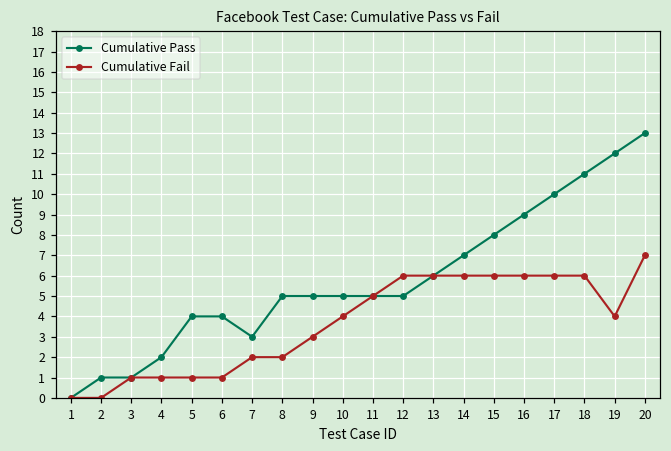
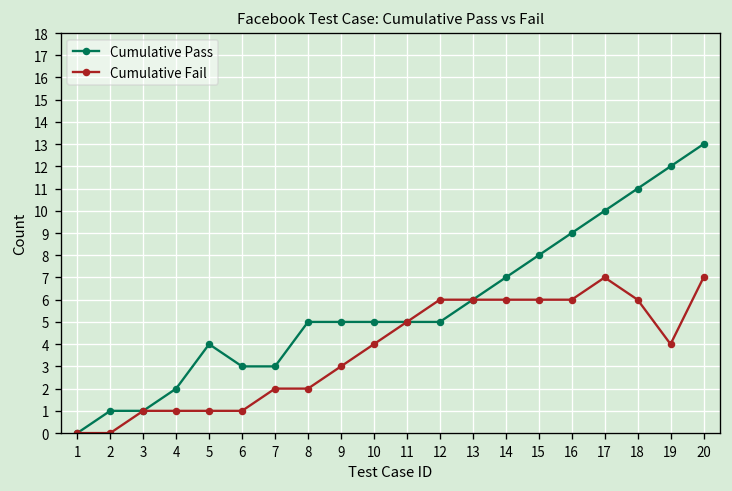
Cumulative Pass, 6: 4 -> 3
Cumulative Fail, 17: 6 -> 7
